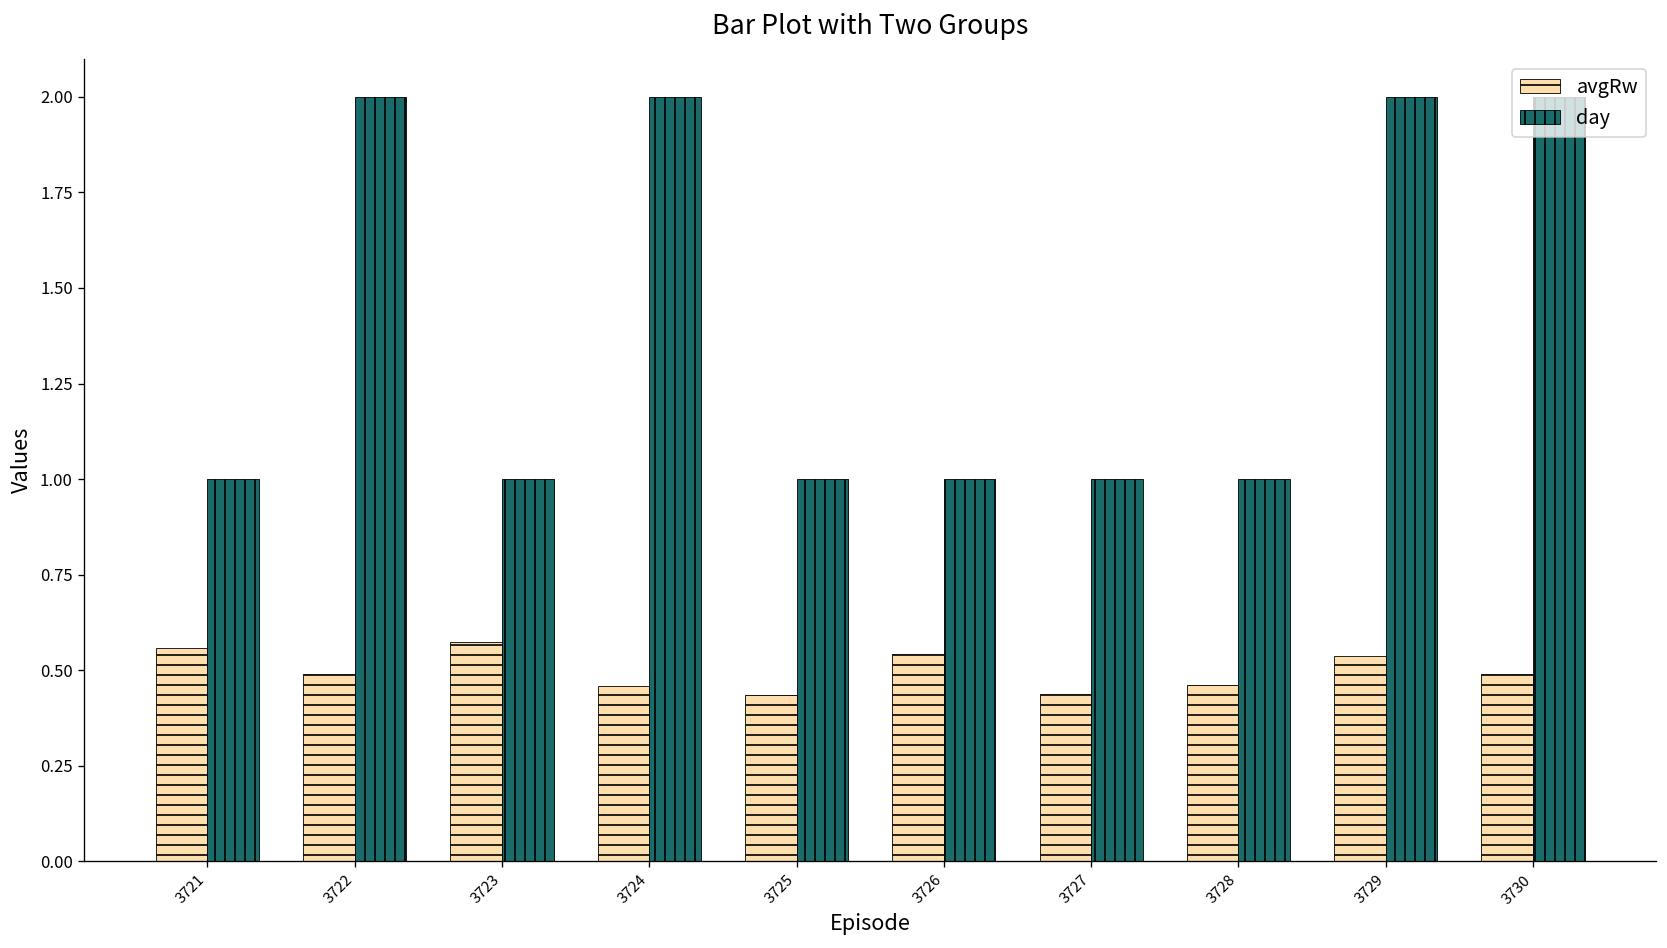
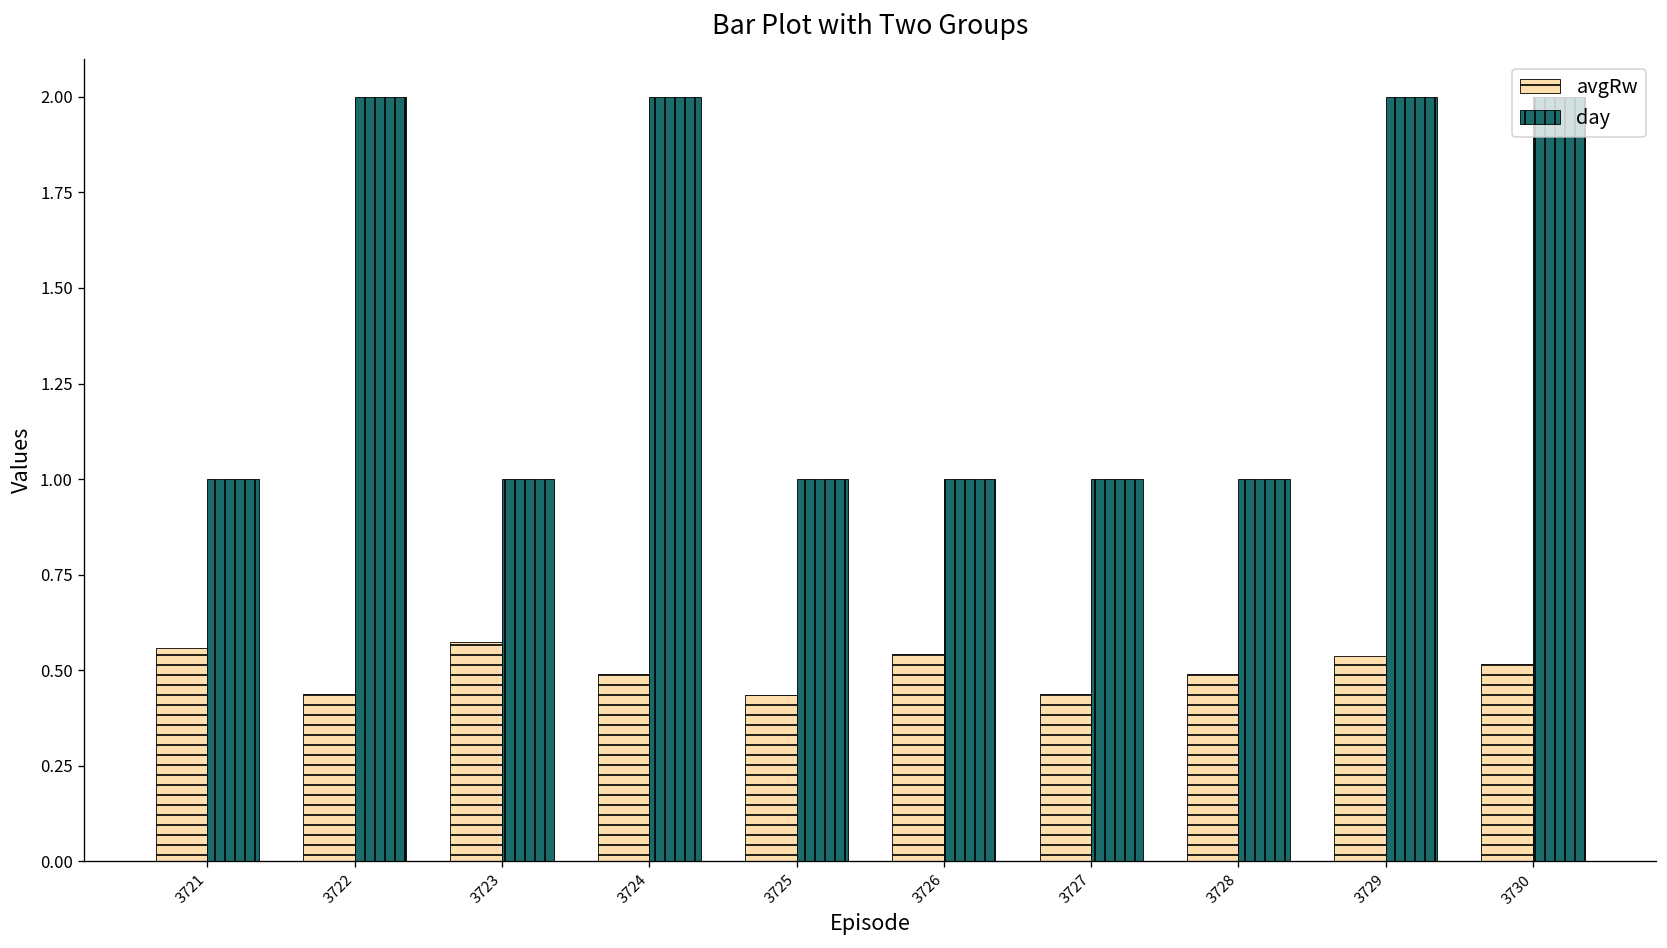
avgRw, 3722: 0.49 -> 0.44
avgRw, 3724: 0.46 -> 0.49
avgRw, 3728: 0.46 -> 0.49
avgRw, 3730: 0.49 -> 0.52
